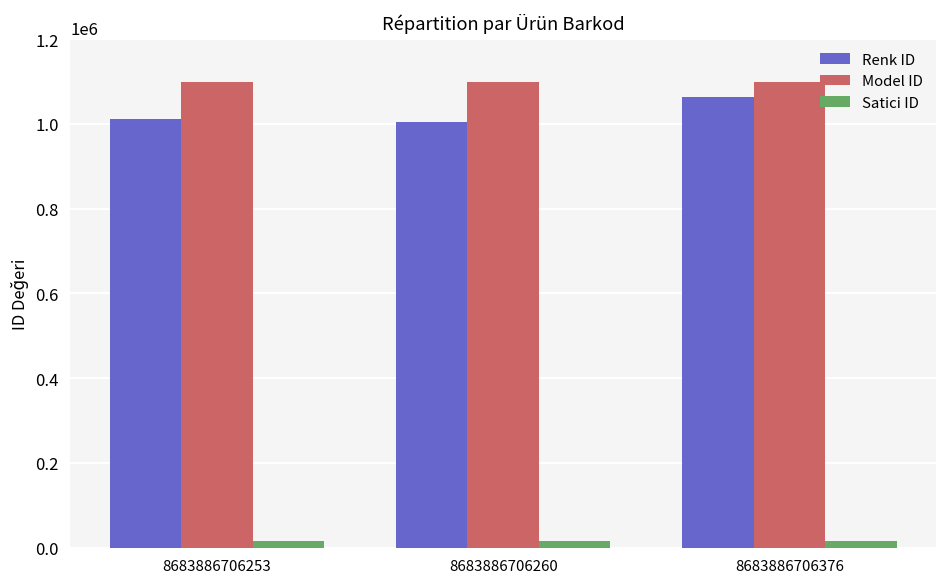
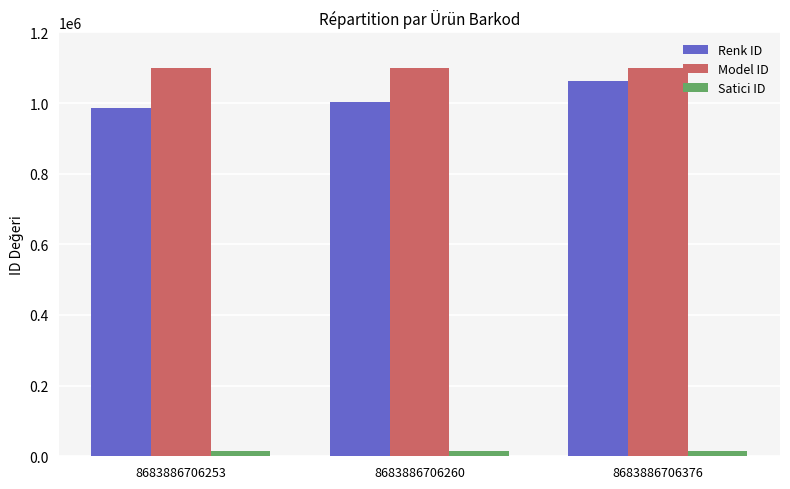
Renk ID, 8683886706253: 1010000 -> 990000
